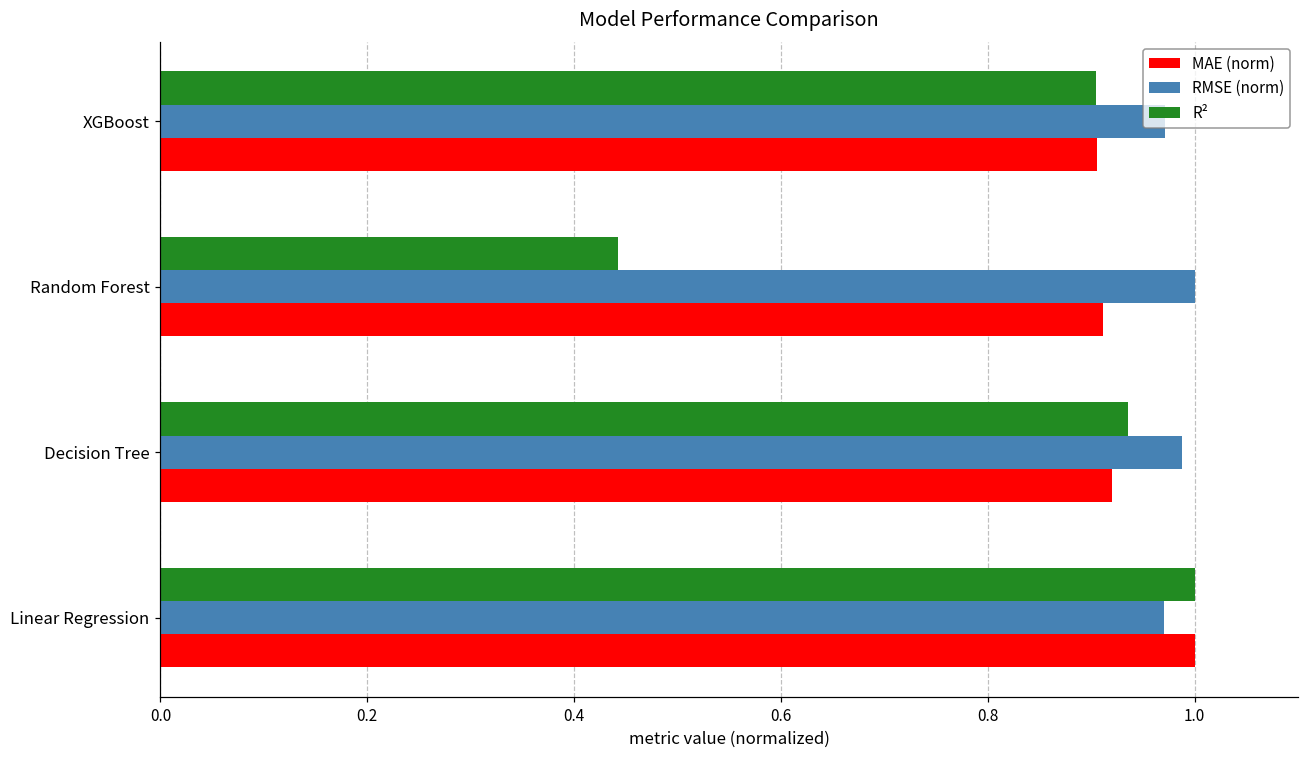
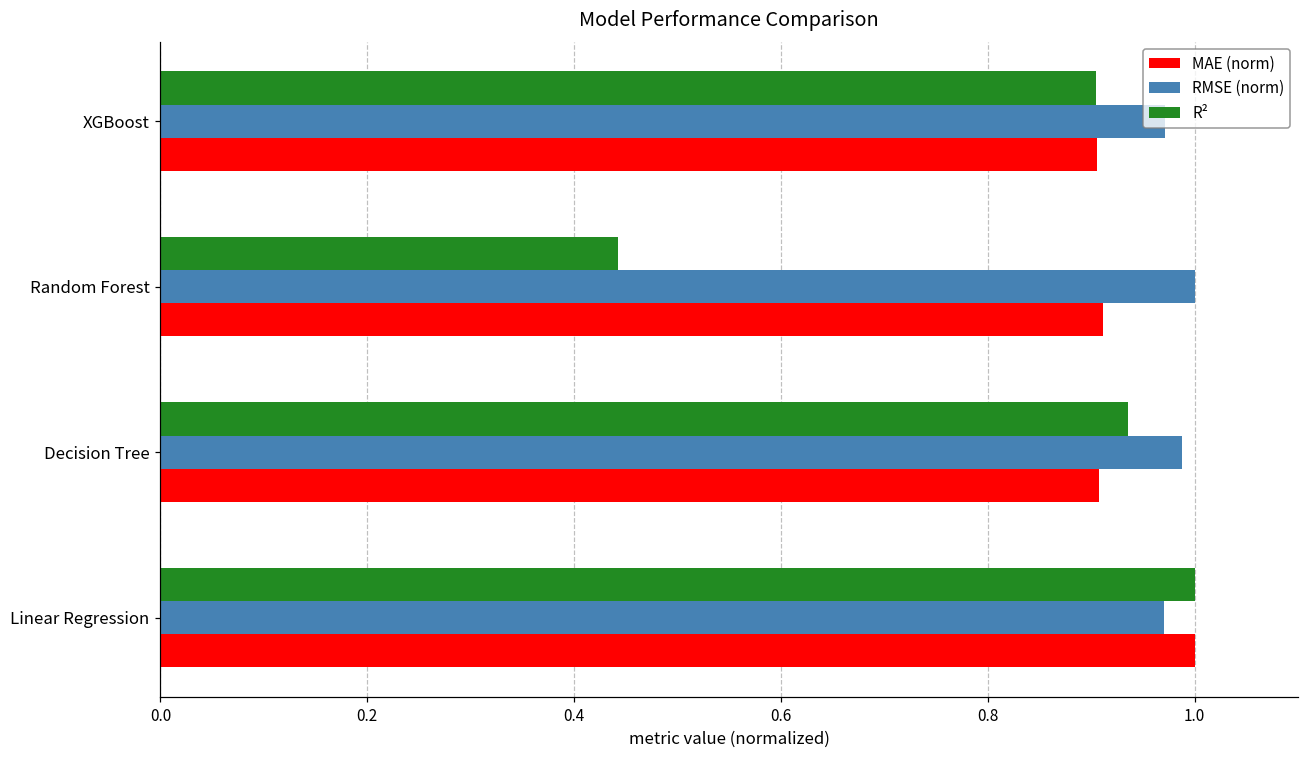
MAE (norm), Decision Tree: 0.92 -> 0.91
